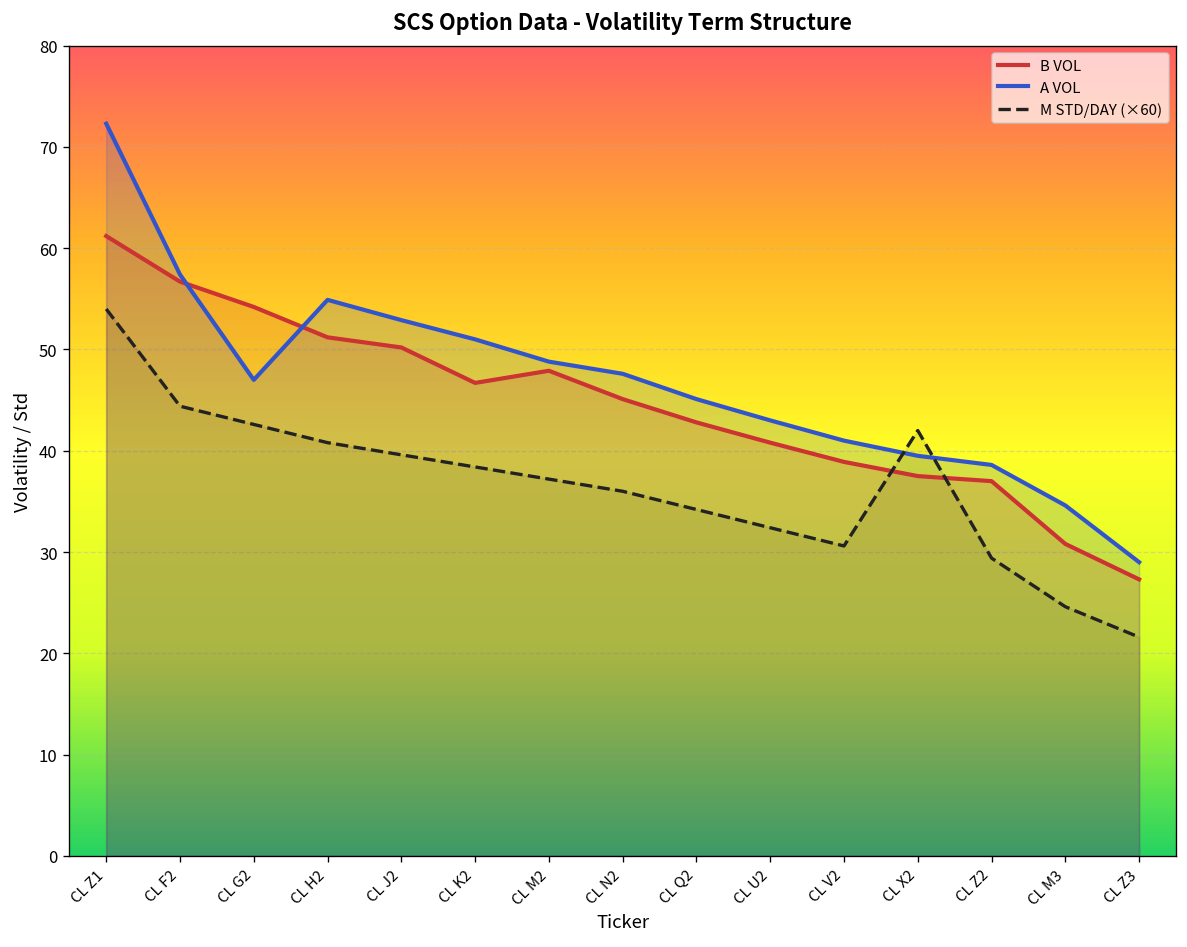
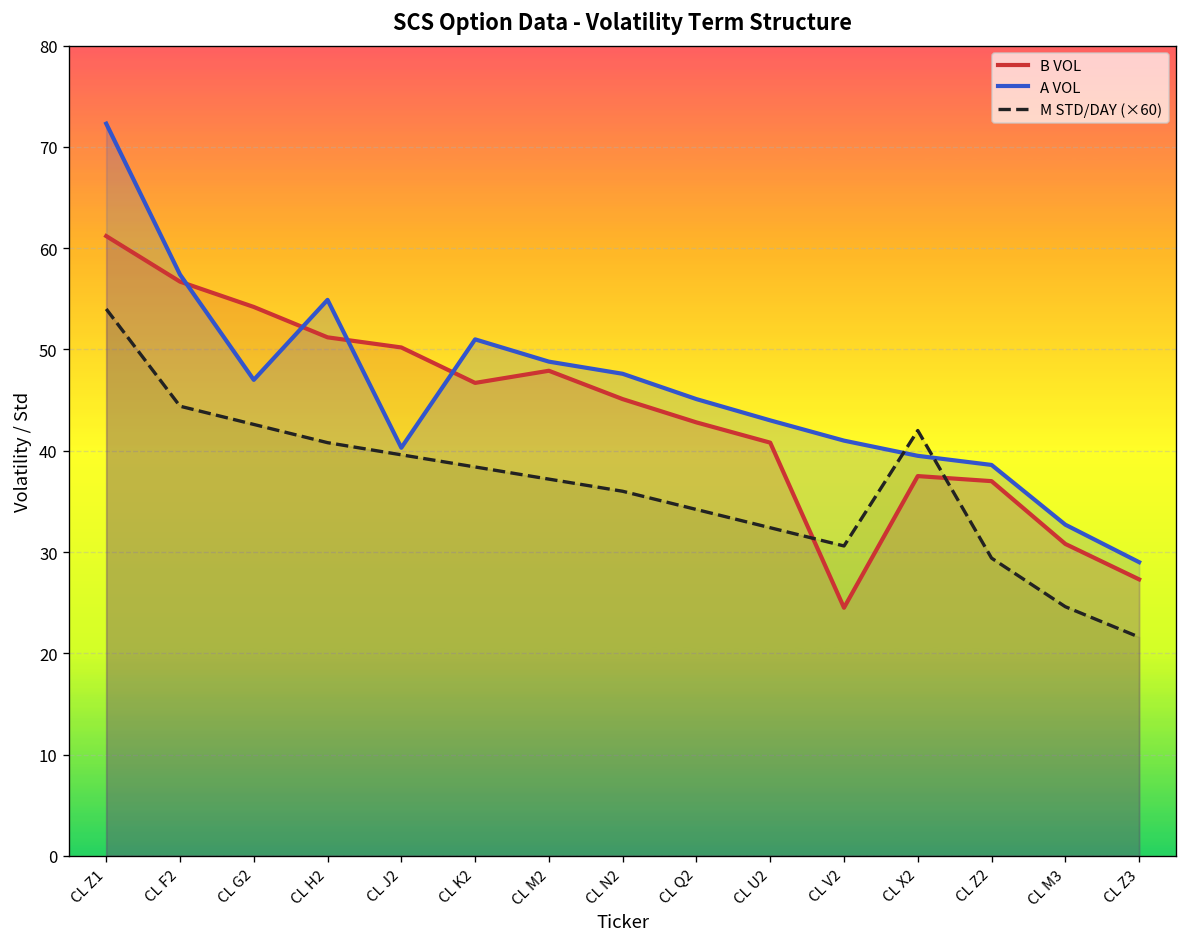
A VOL, CL J2: 53 -> 40
B VOL, CL V2: 39 -> 25
A VOL, CL M3: 35 -> 33
